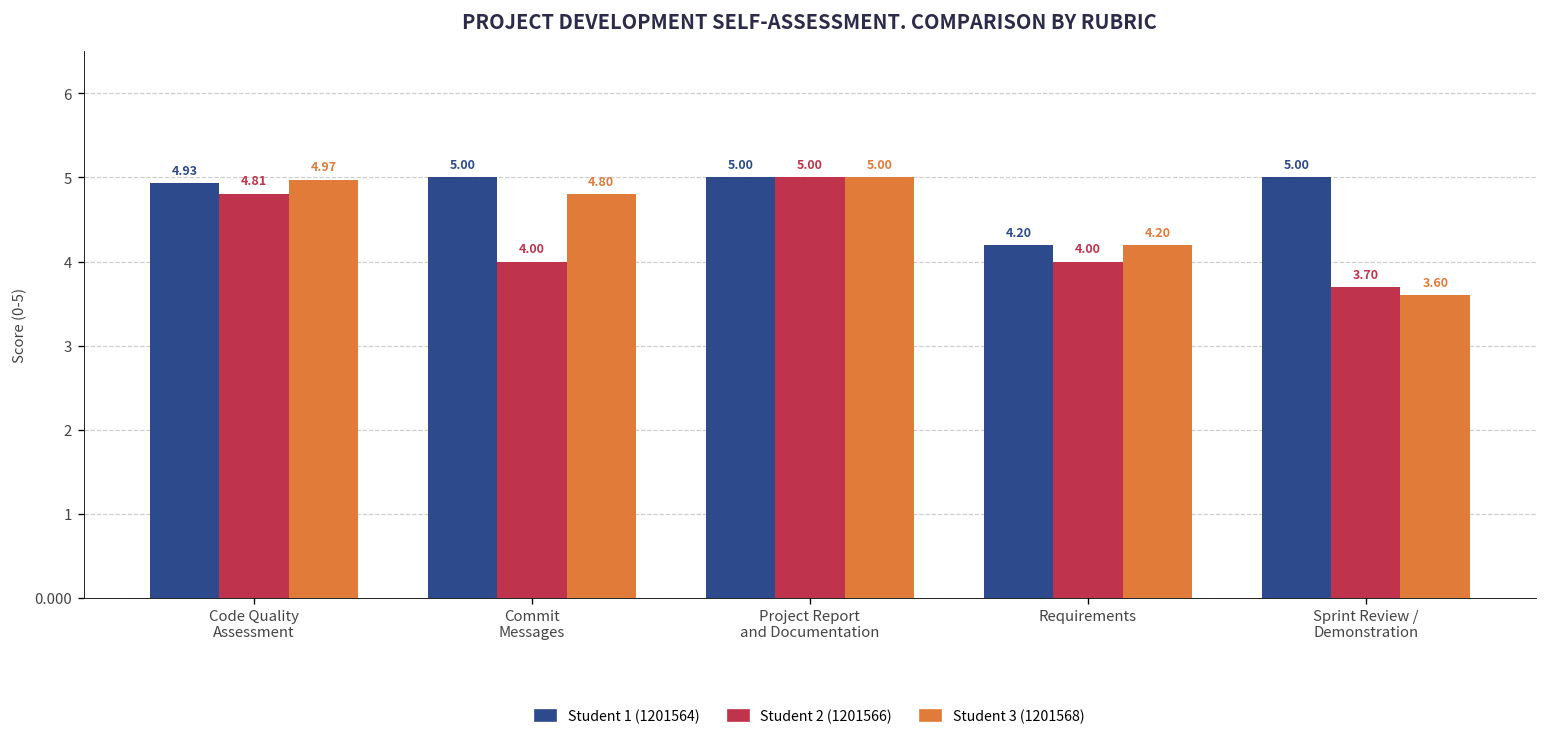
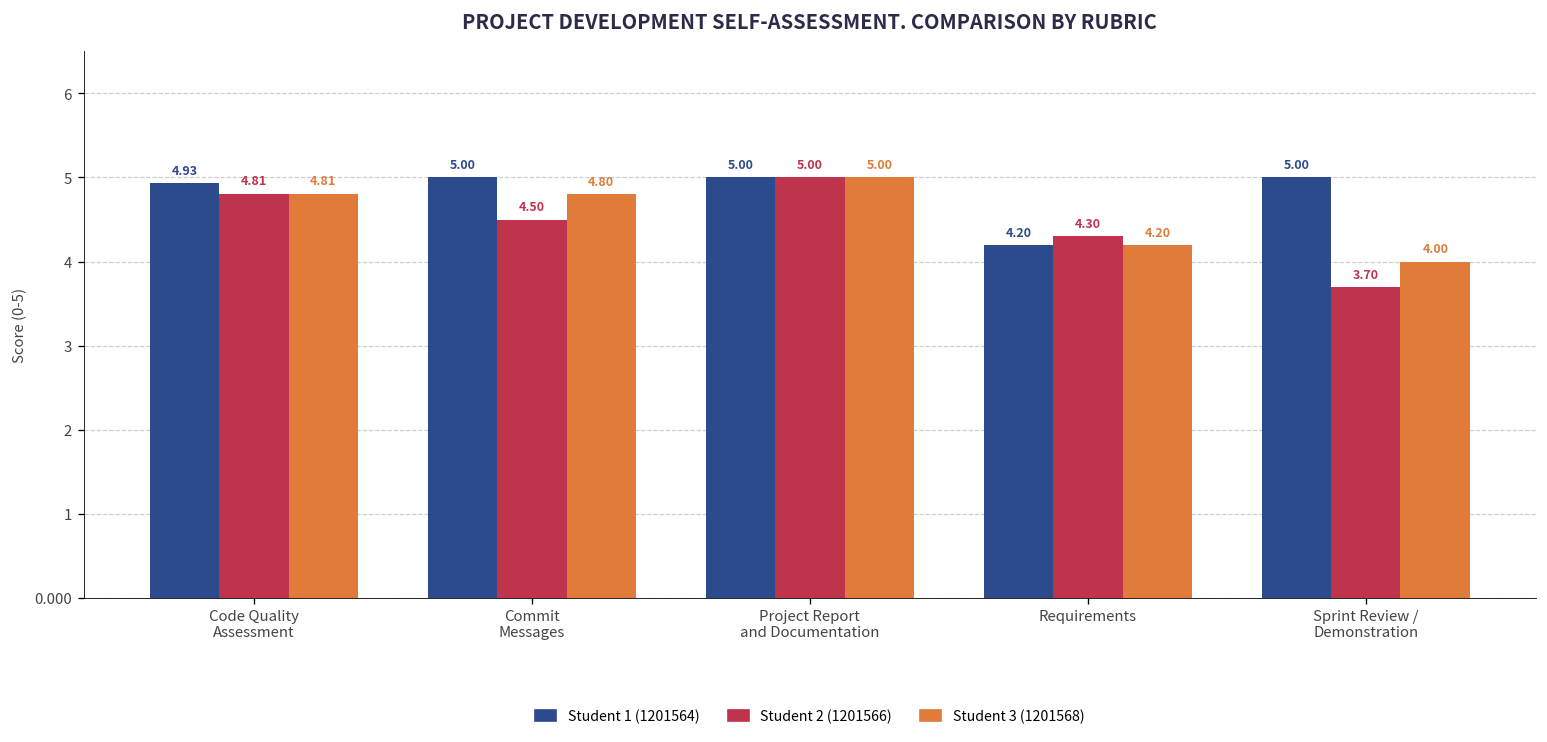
Student 3 (1201568), Code Quality Assessment: 4.97 -> 4.81
Student 2 (1201566), Commit Messages: 4.00 -> 4.50
Student 2 (1201566), Requirements: 4.00 -> 4.30
Student 3 (1201568), Sprint Review / Demonstration: 3.60 -> 4.00
